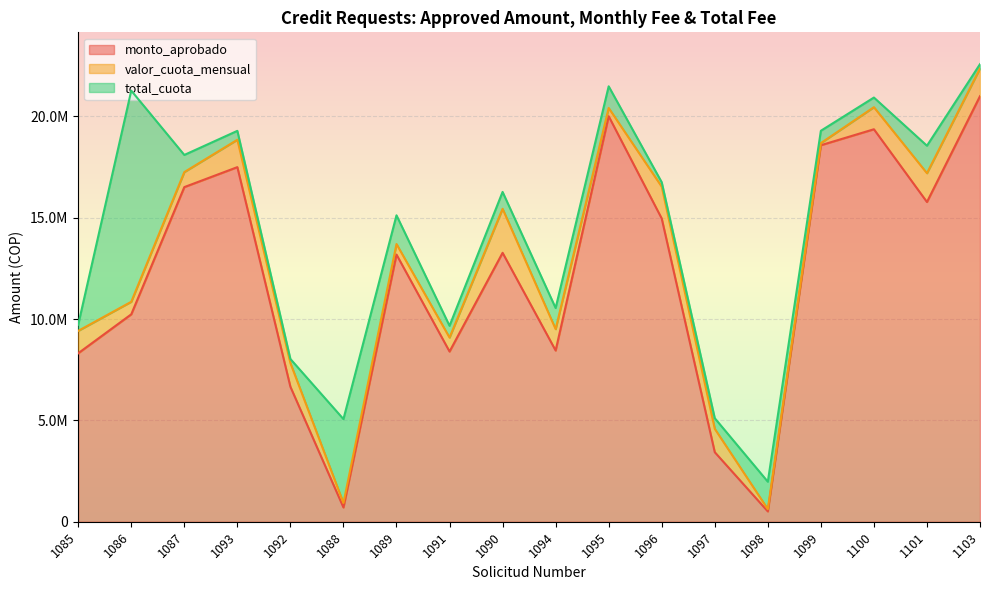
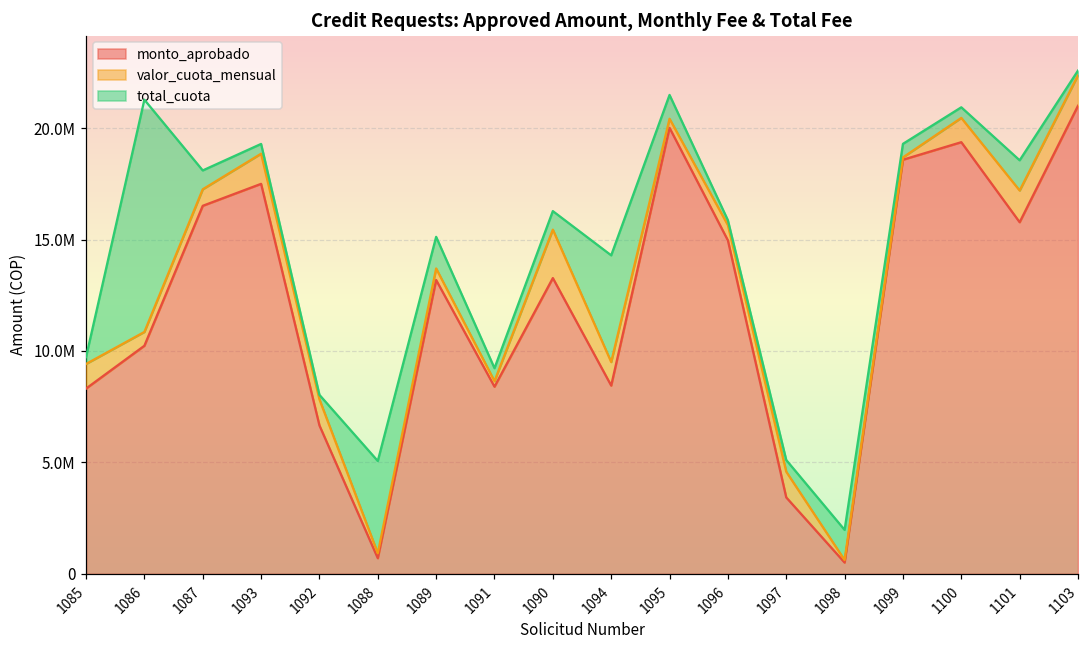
valor_cuota_mensual, 1091: 700000 -> 200000
total_cuota, 1094: 1000000 -> 4800000
valor_cuota_mensual, 1096: 1600000 -> 700000
